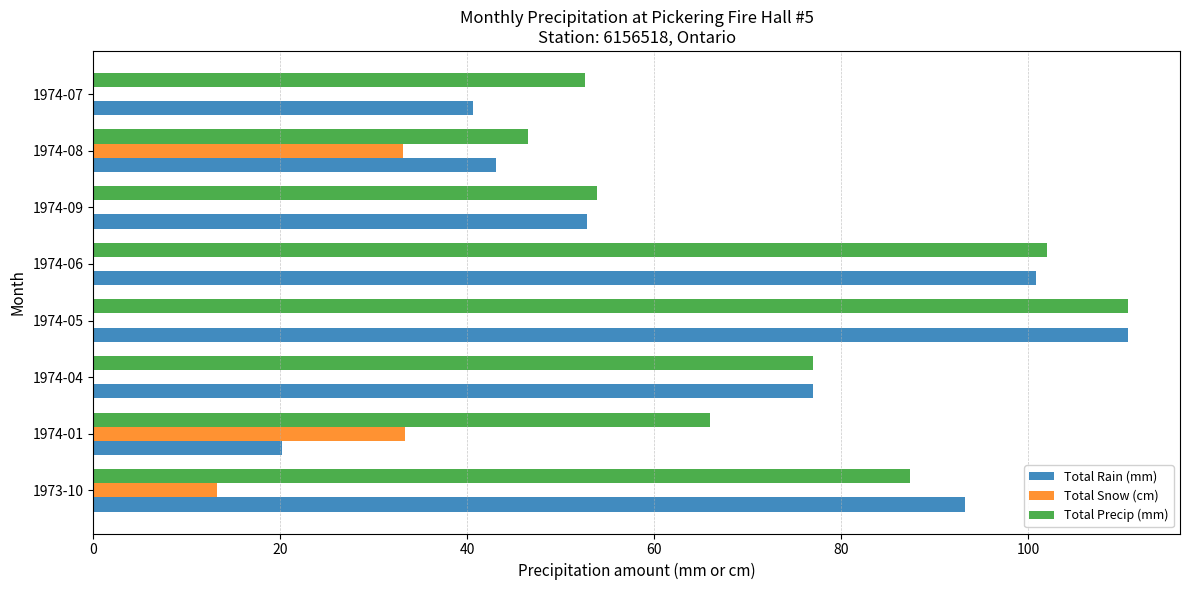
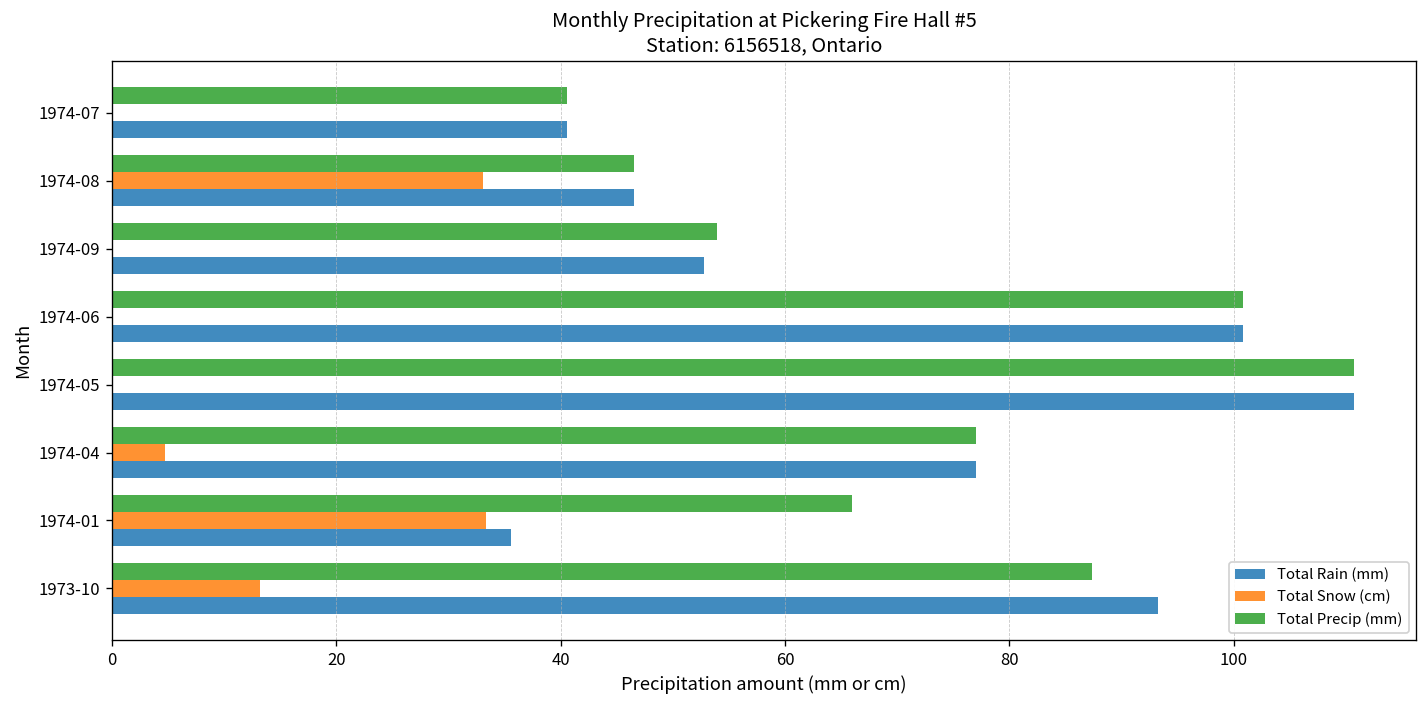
Total Precip (mm), 1974-07: 53 -> 41
Total Rain (mm), 1974-08: 43 -> 47
Total Precip (mm), 1974-06: 102 -> 101
Total Snow (cm), 1974-04: 0 -> 5
Total Rain (mm), 1974-01: 20 -> 36
